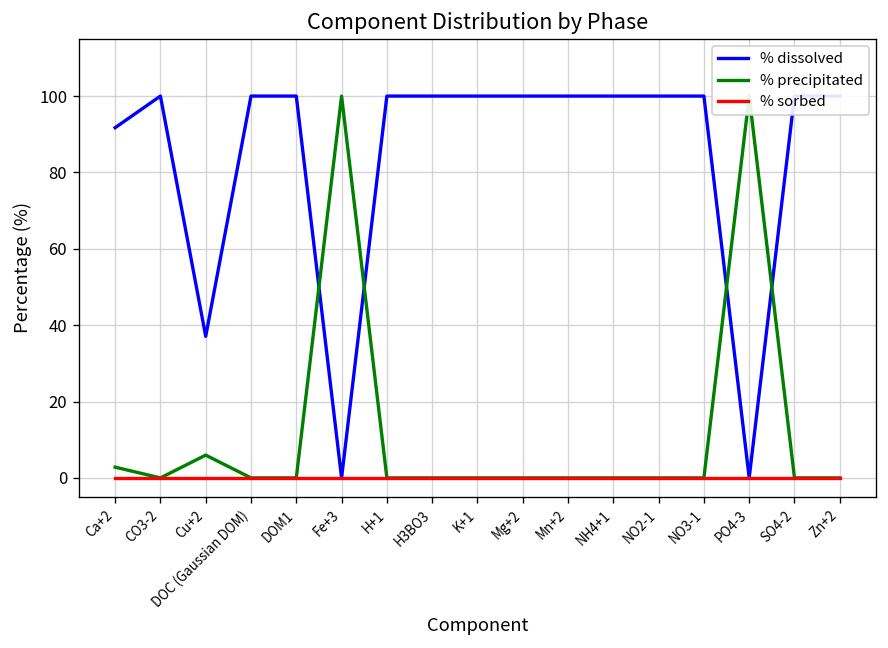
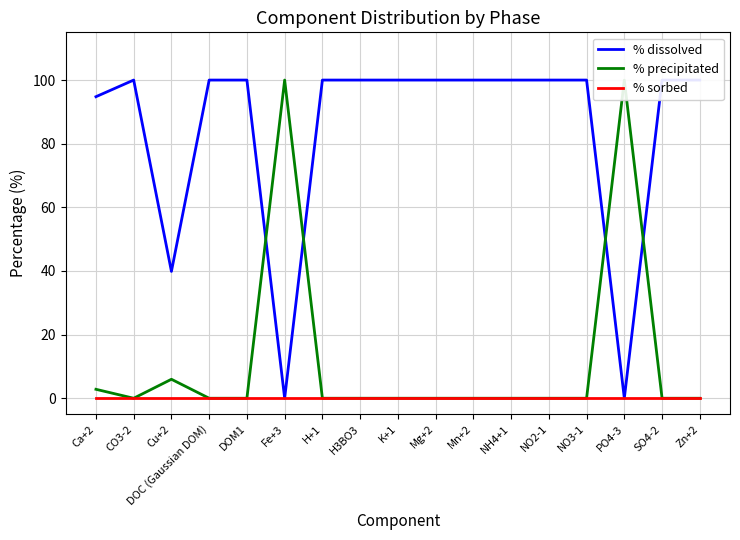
% dissolved, Ca+2: 92 -> 95
% dissolved, Cu+2: 37 -> 40
